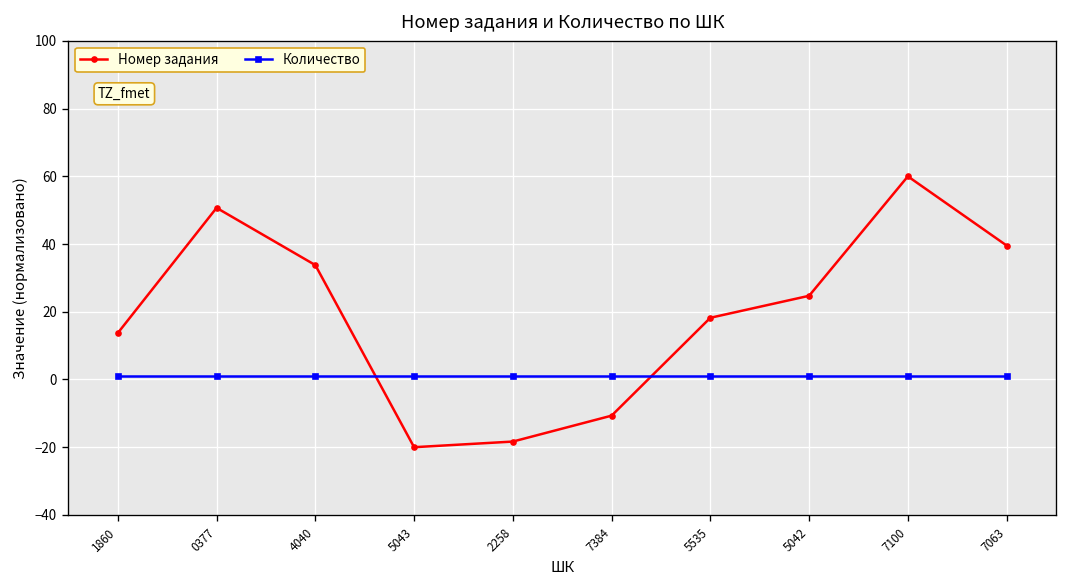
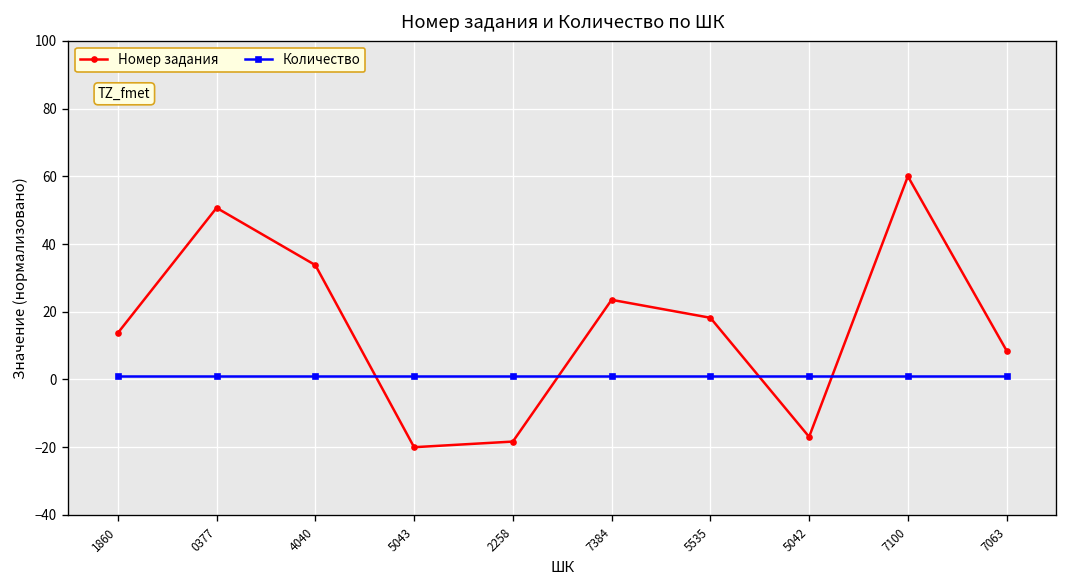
Номер задания, 7384: -11 -> 24
Номер задания, 5042: 25 -> -17
Номер задания, 7063: 40 -> 9
